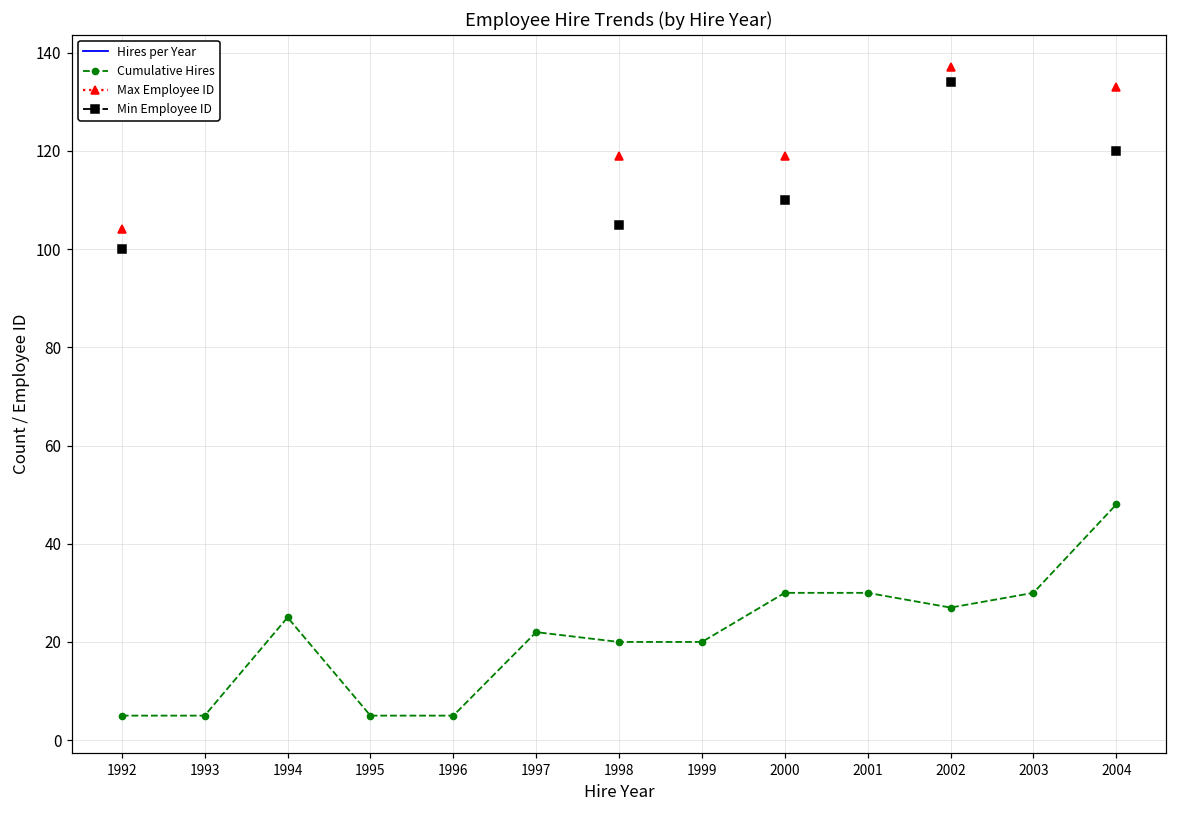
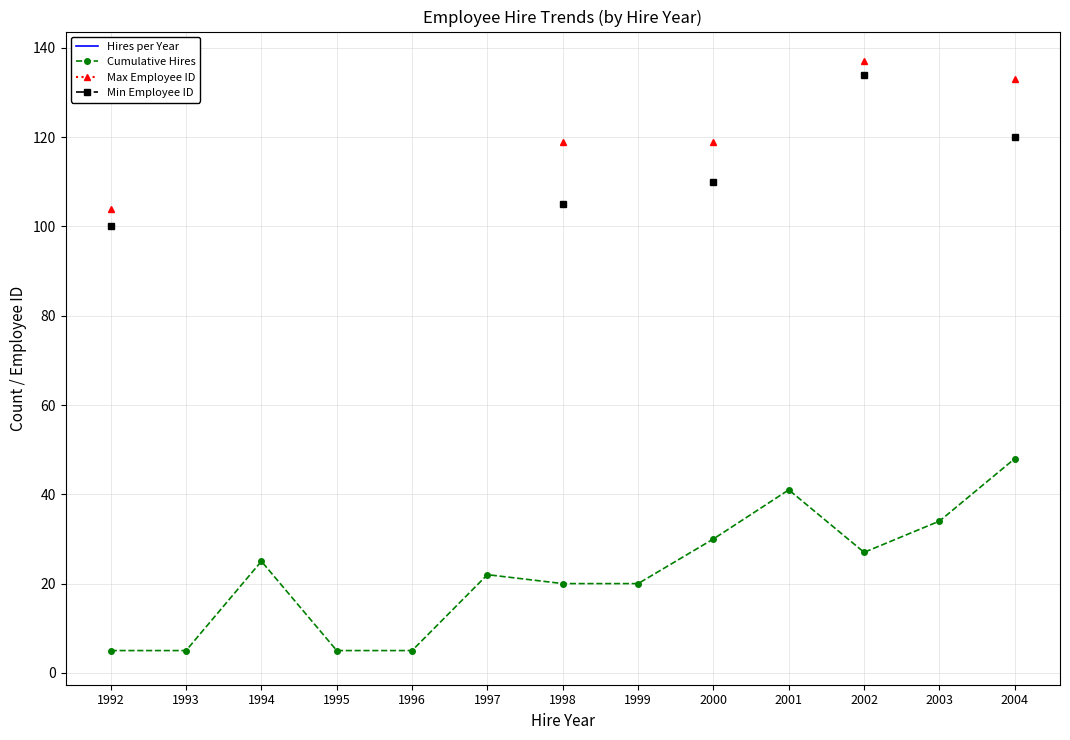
Cumulative Hires, 2001: 30 -> 41
Cumulative Hires, 2003: 30 -> 34
